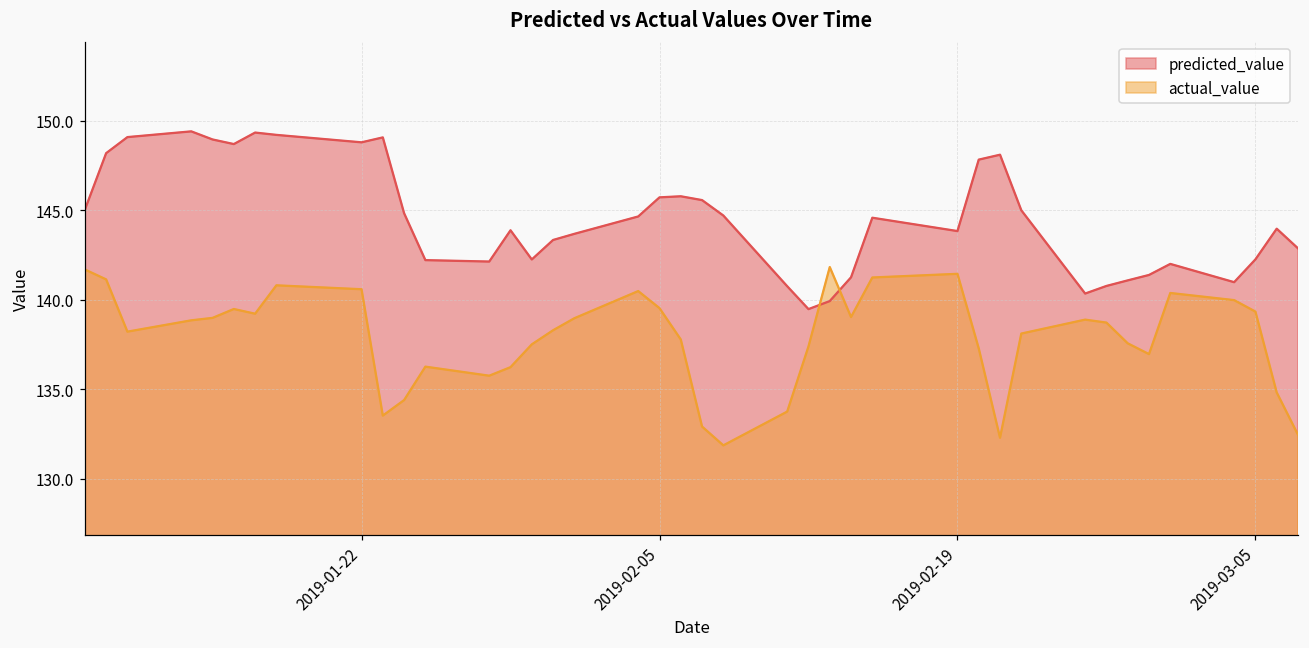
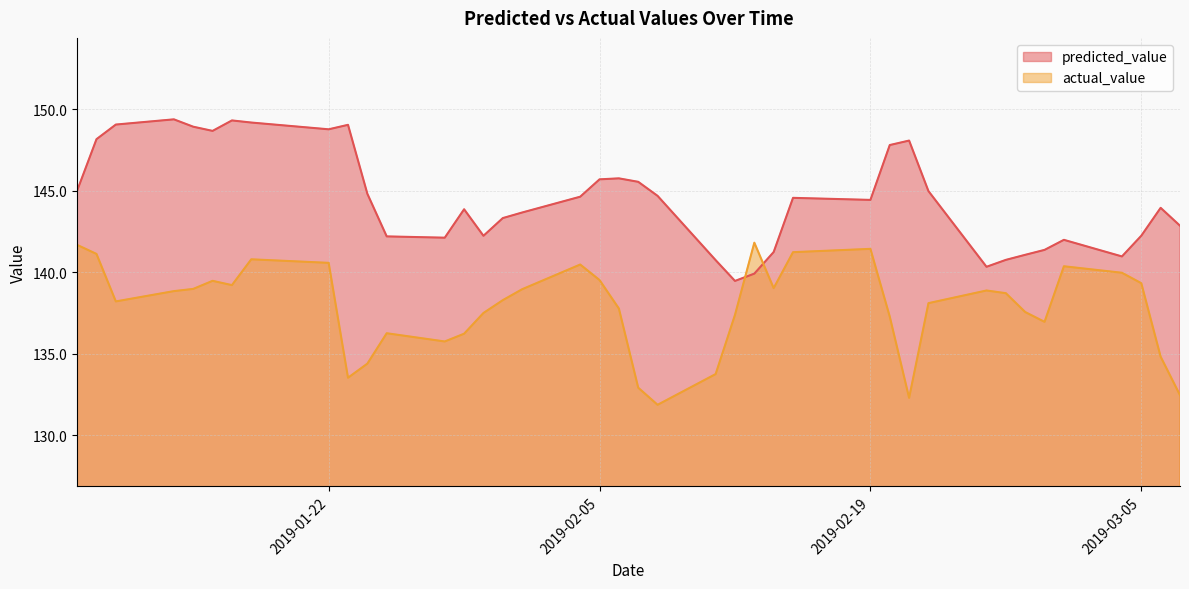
predicted_value, 2019-02-19: 143.8 -> 144.5
